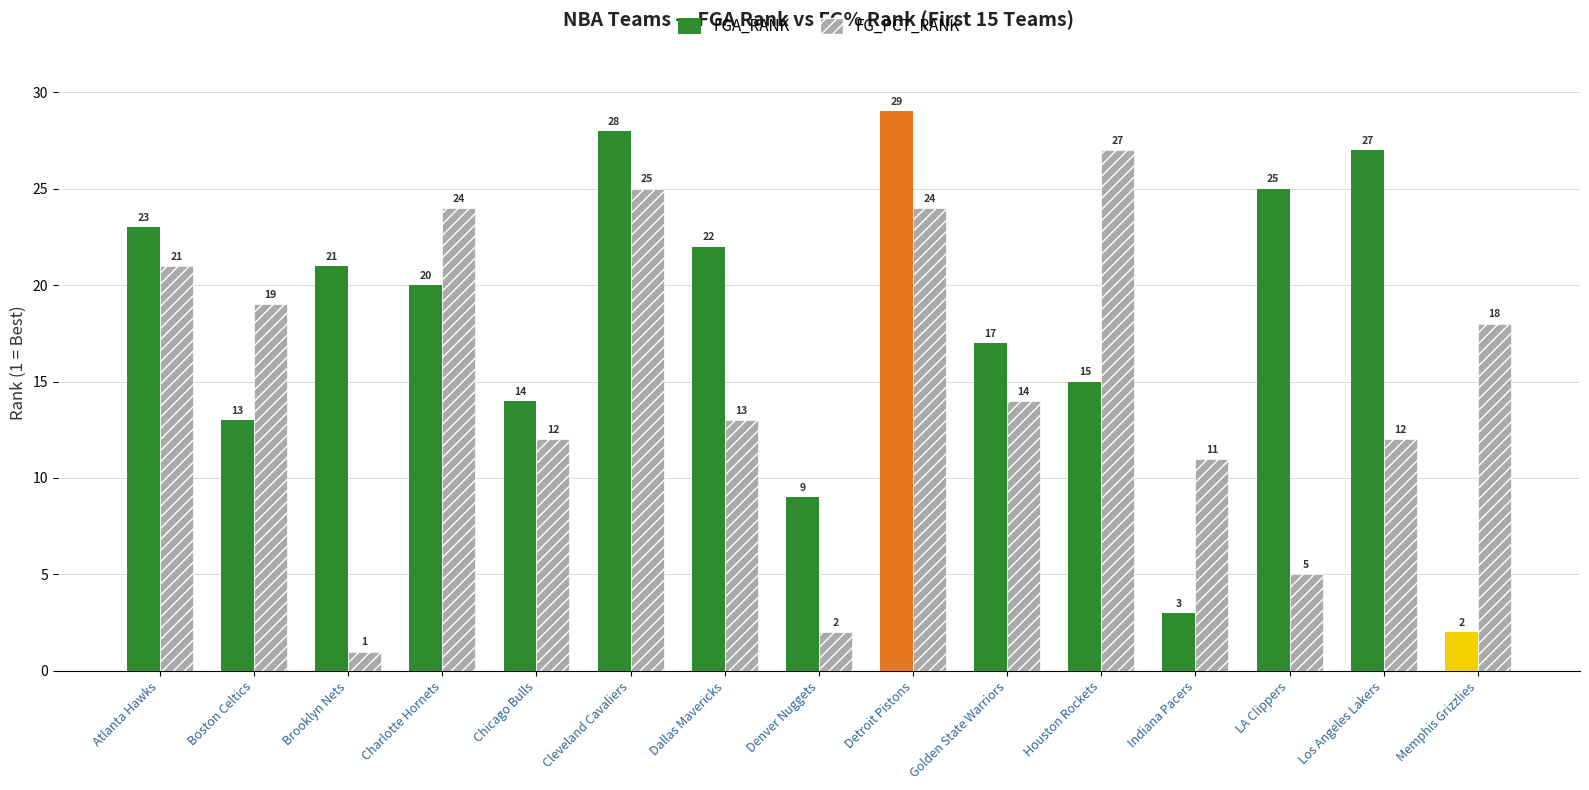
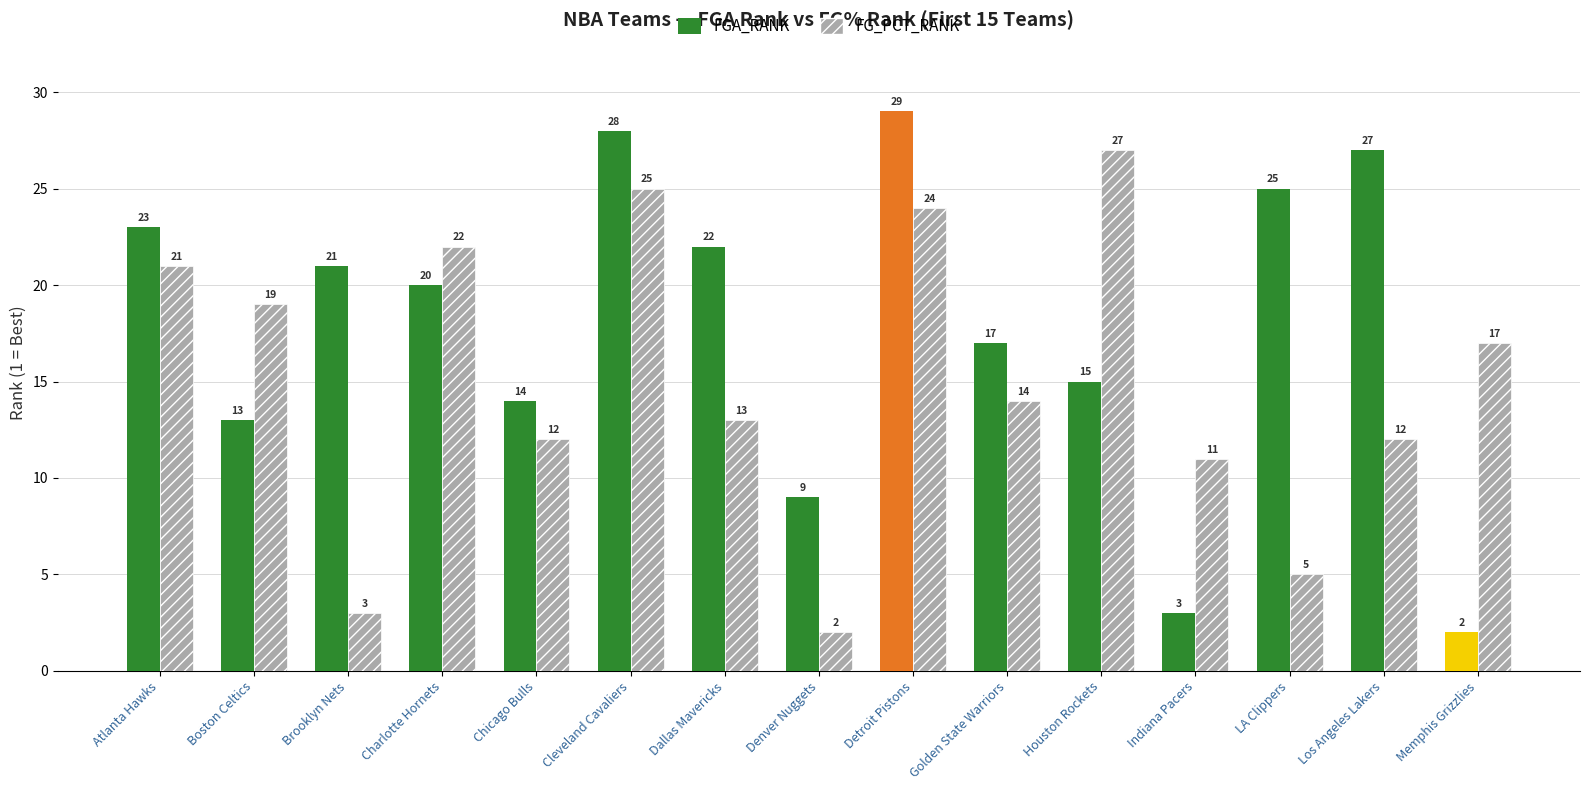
FG_PCT_RANK, Brooklyn Nets: 1 -> 3
FG_PCT_RANK, Charlotte Hornets: 24 -> 22
FG_PCT_RANK, Memphis Grizzlies: 18 -> 17
